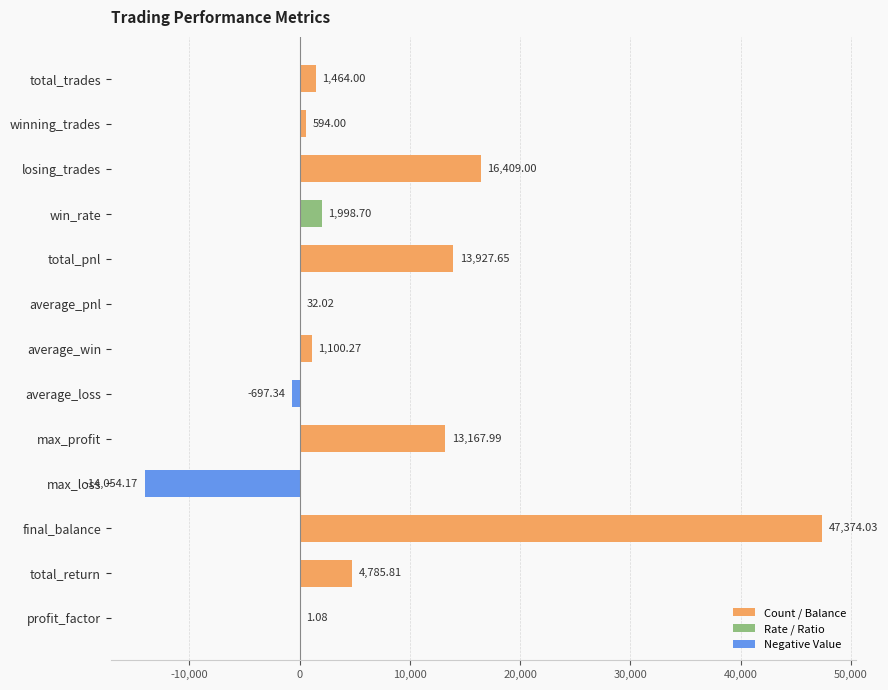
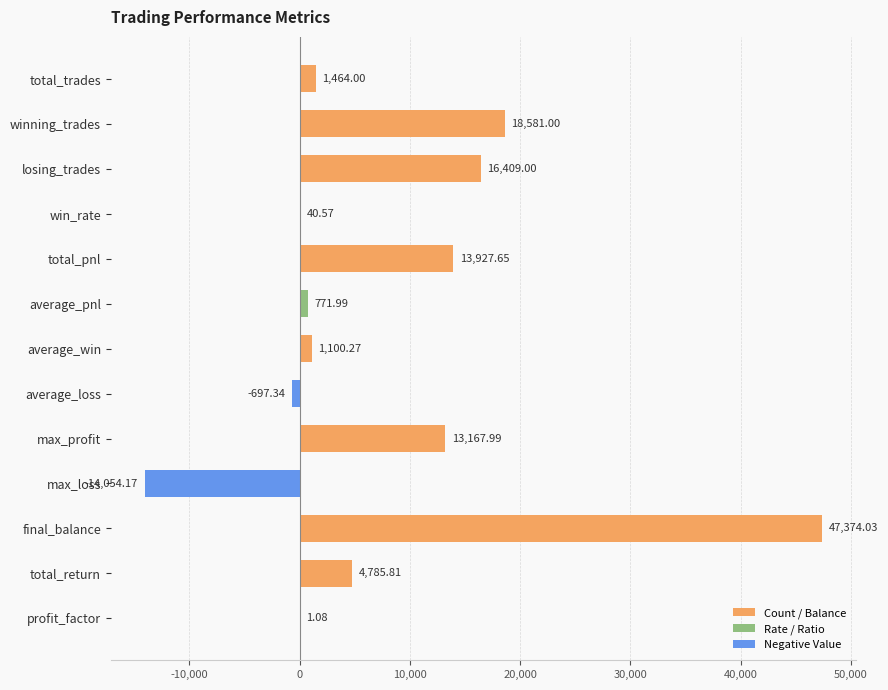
winning_trades: 594.00 -> 18,581.00
win_rate: 1,998.70 -> 40.57
average_pnl: 32.02 -> 771.99
